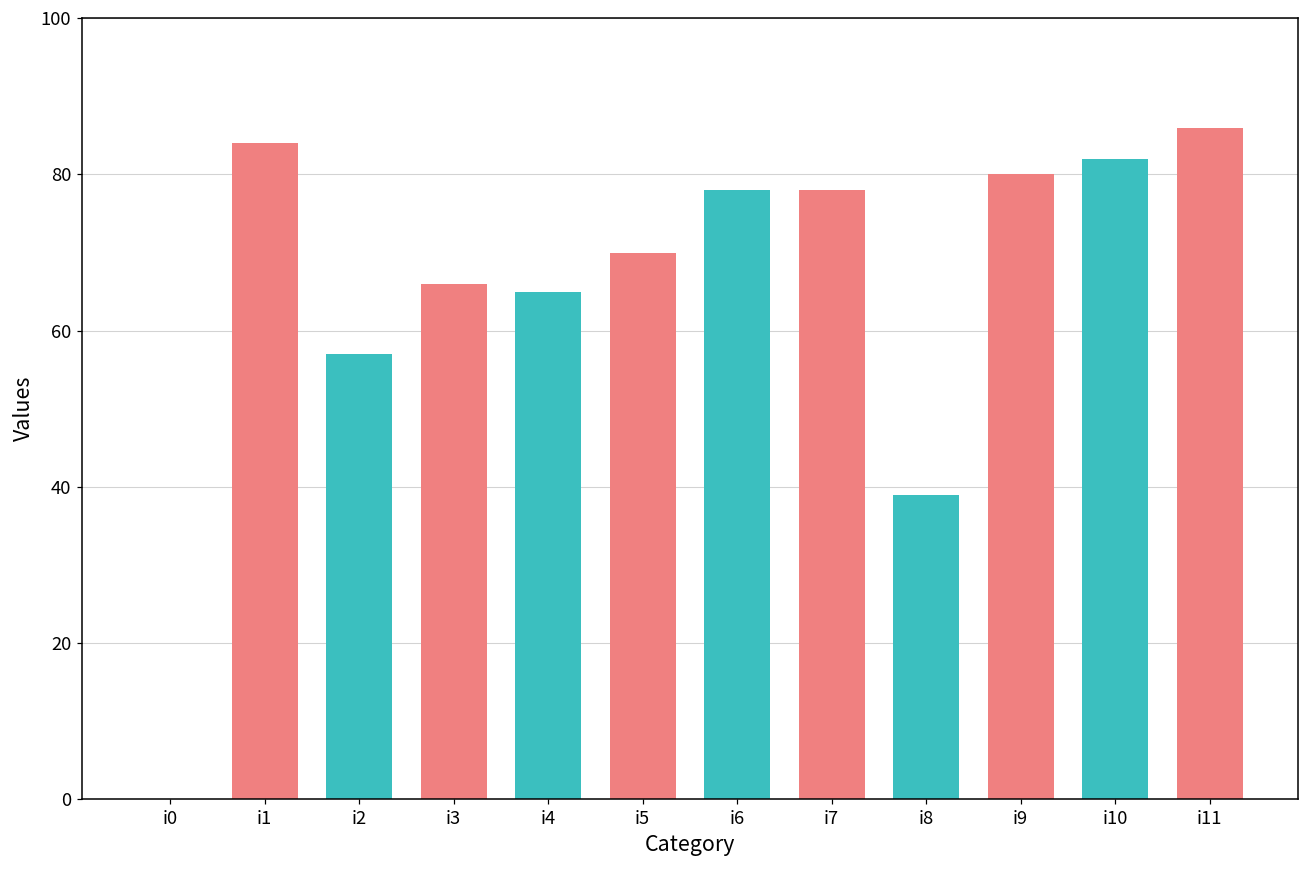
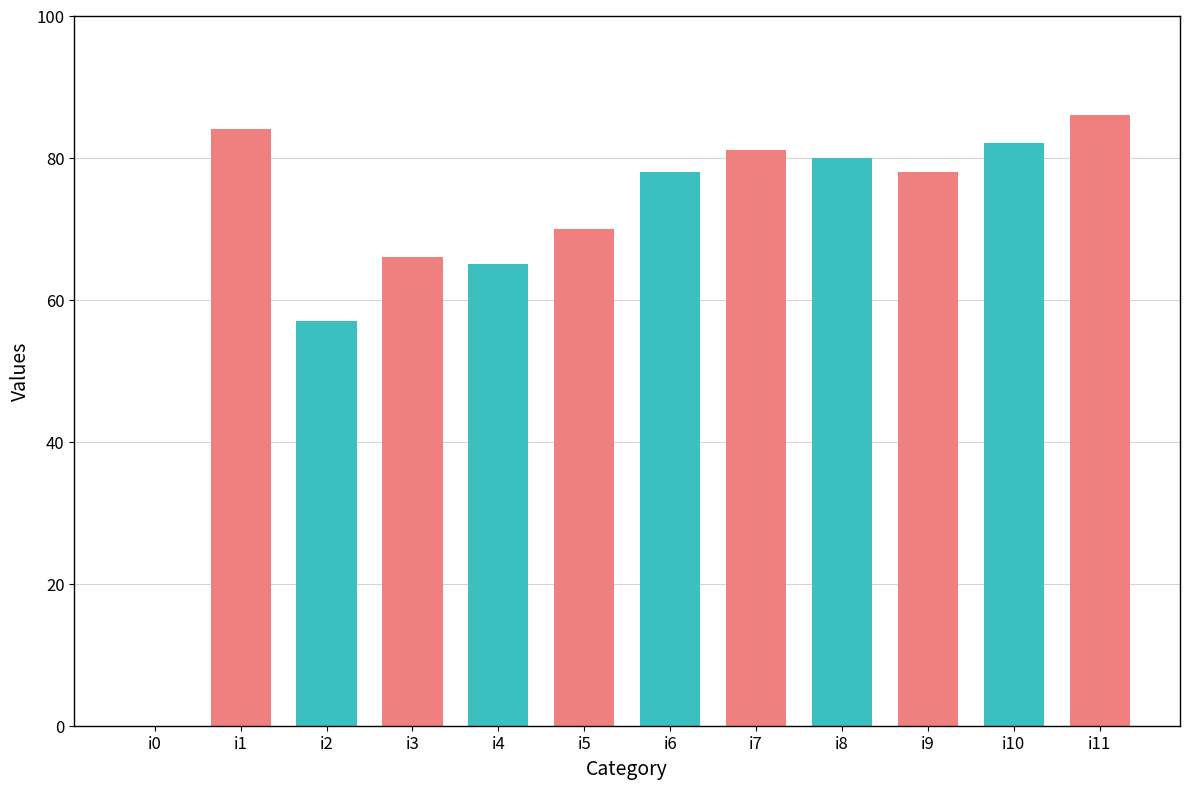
i7: 78 -> 81
i8: 39 -> 80
i9: 80 -> 78
